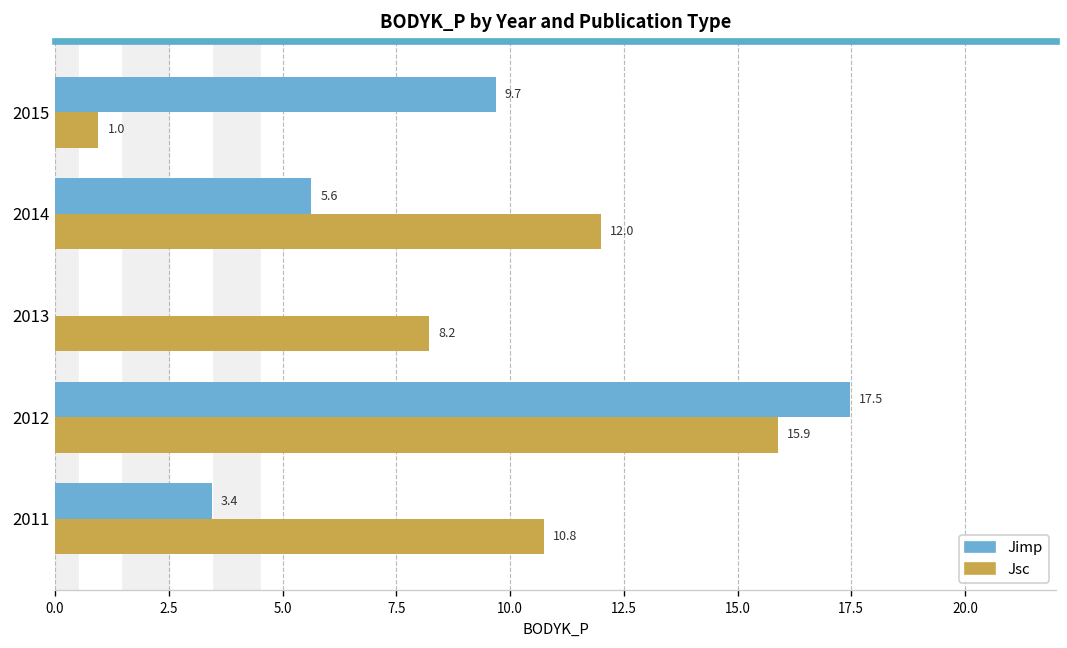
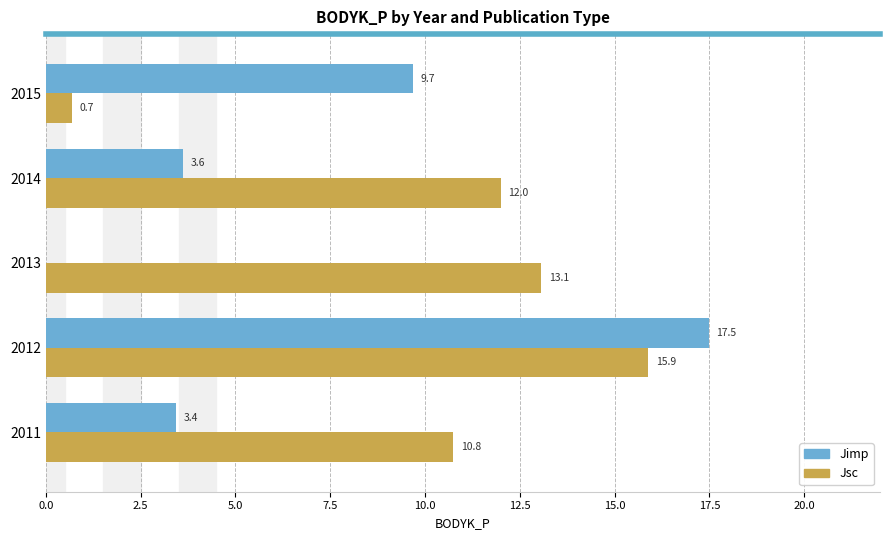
Jsc, 2015: 1.0 -> 0.7
Jimp, 2014: 5.6 -> 3.6
Jsc, 2013: 8.2 -> 13.1
